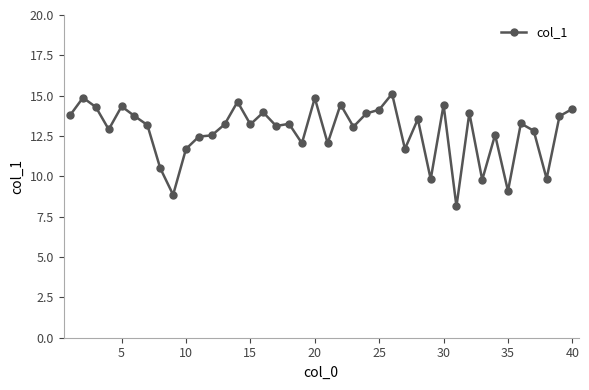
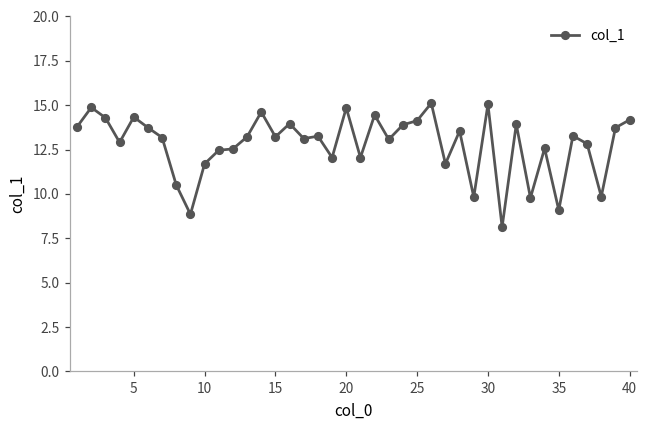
30: 14.4 -> 15.1
